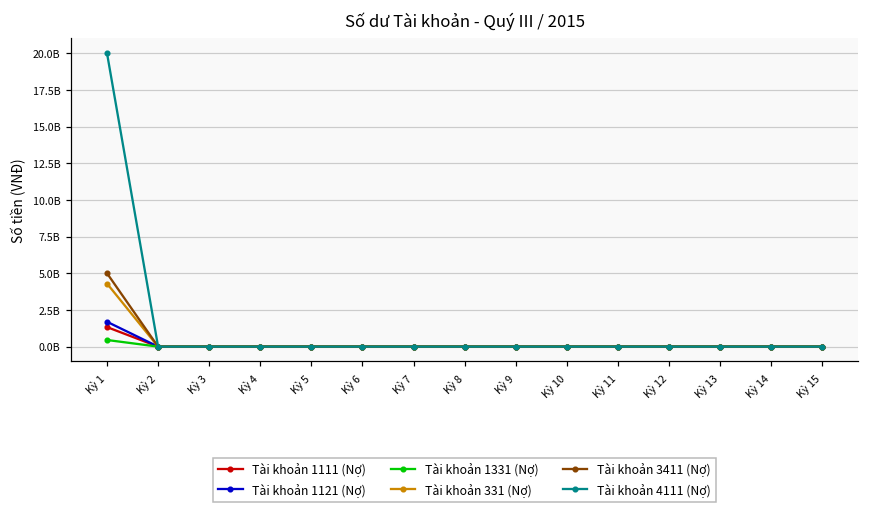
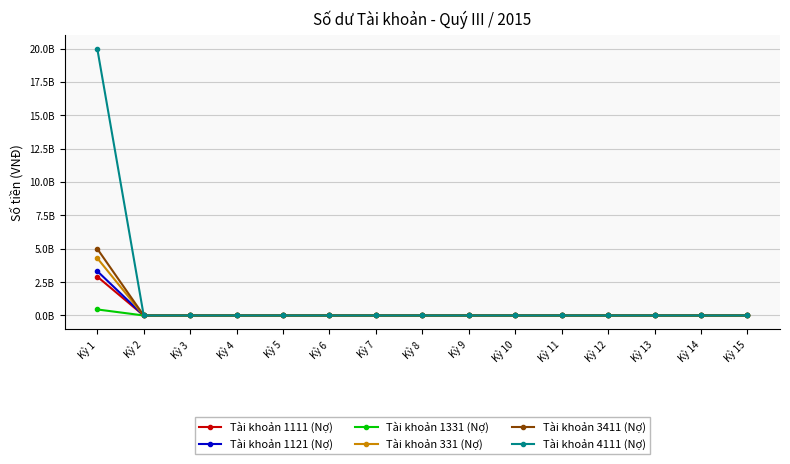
Tài khoản 1111 (Nợ), Kỳ 1: 1300000000 -> 2900000000
Tài khoản 1121 (Nợ), Kỳ 1: 1700000000 -> 3300000000
